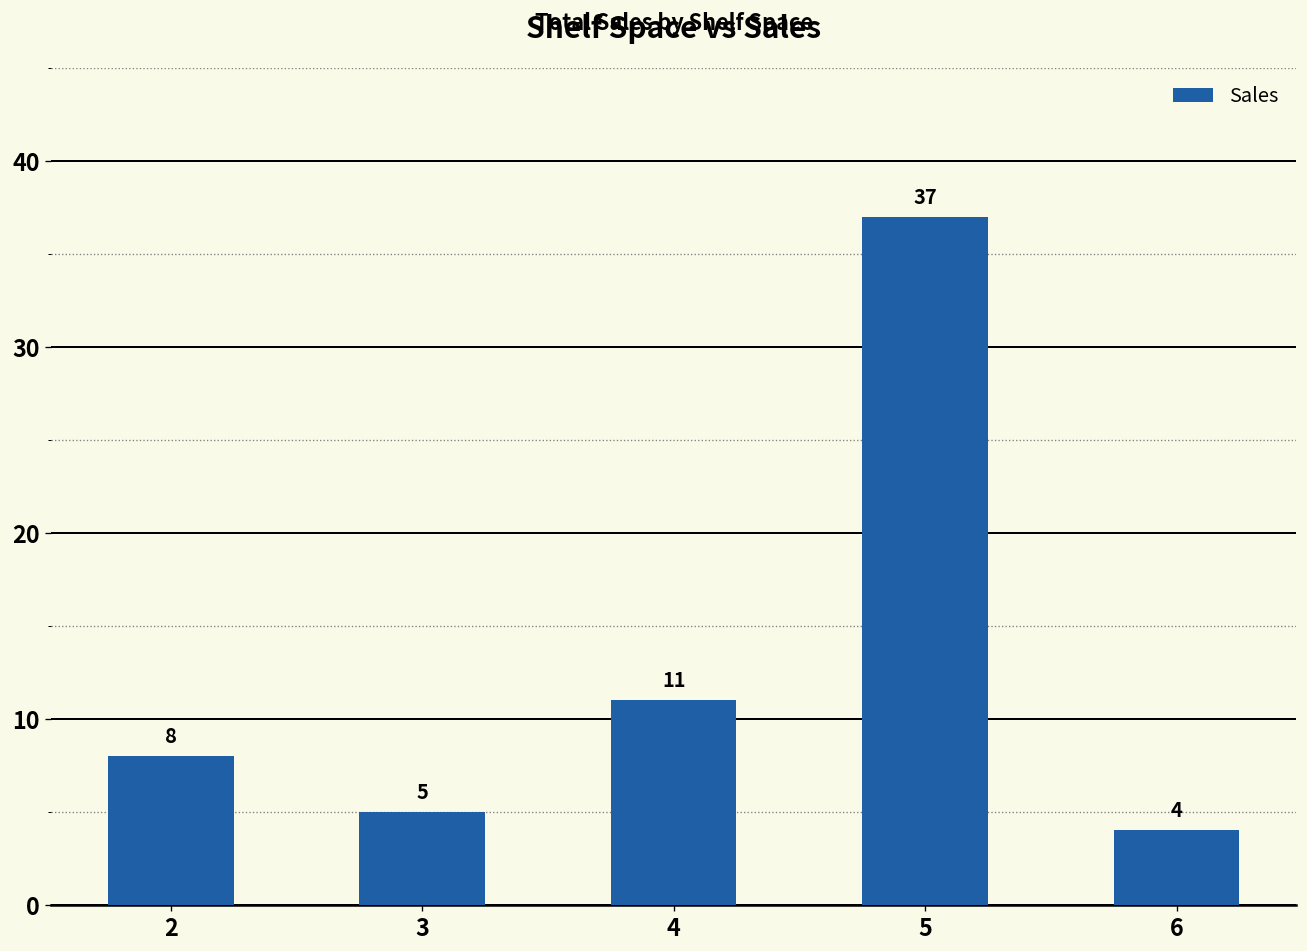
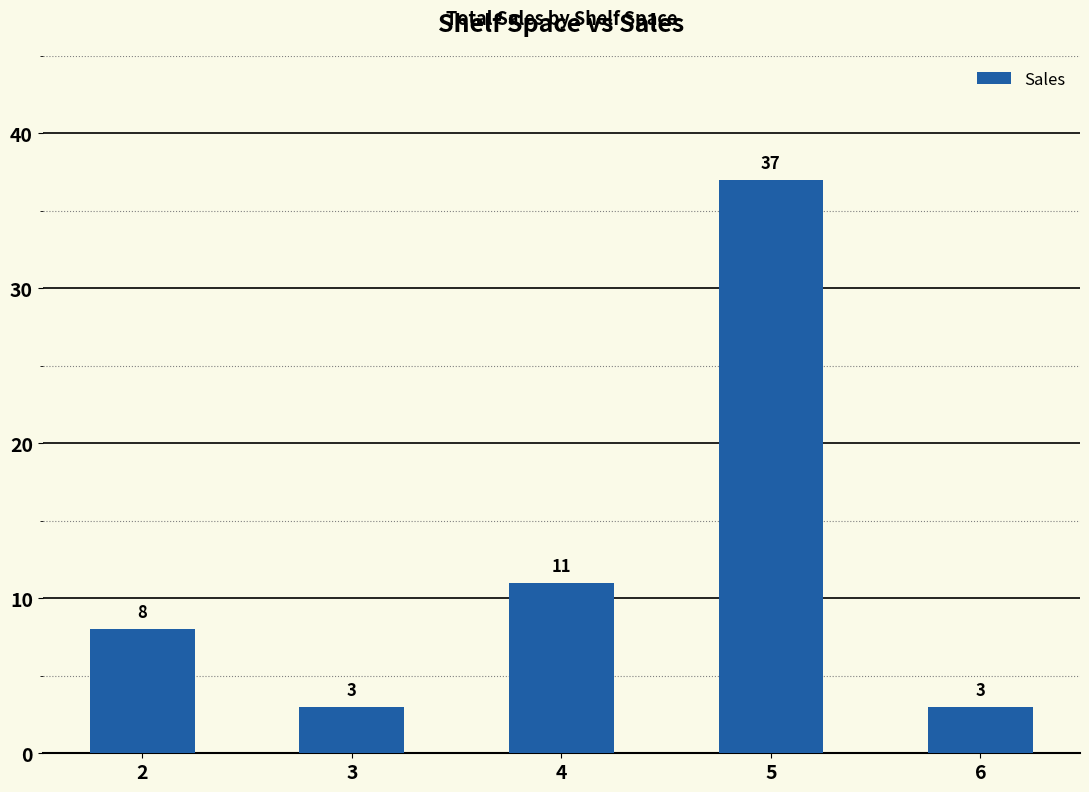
3: 5 -> 3
6: 4 -> 3
